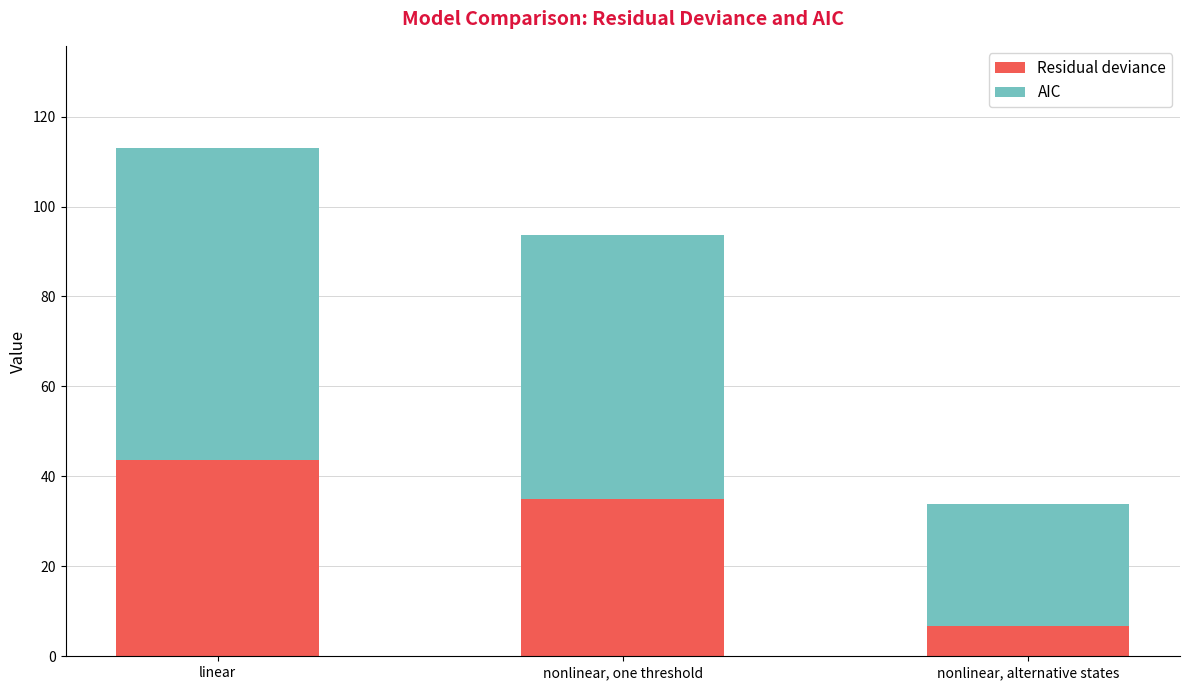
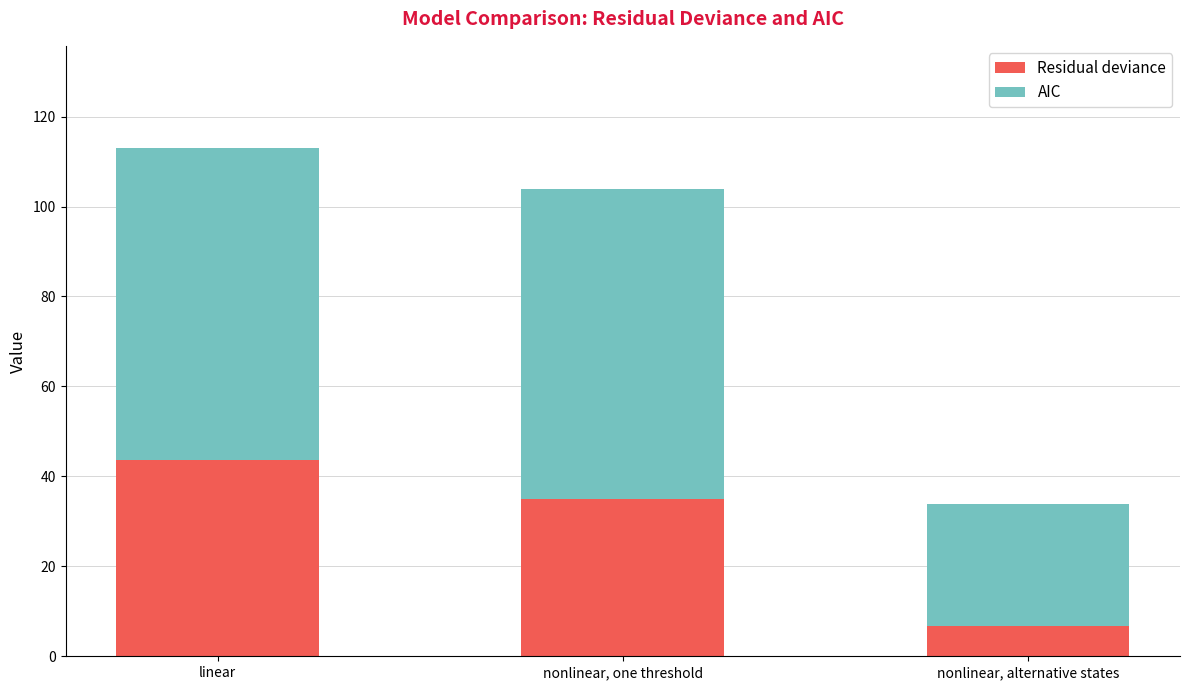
AIC, nonlinear, one threshold: 59 -> 69
